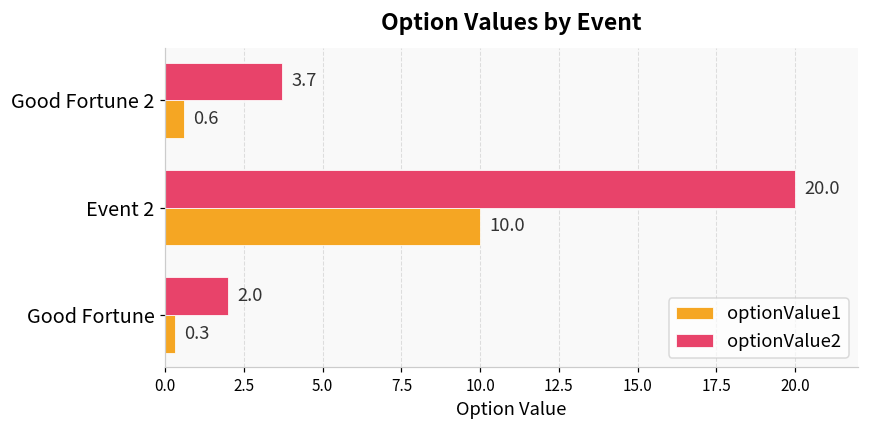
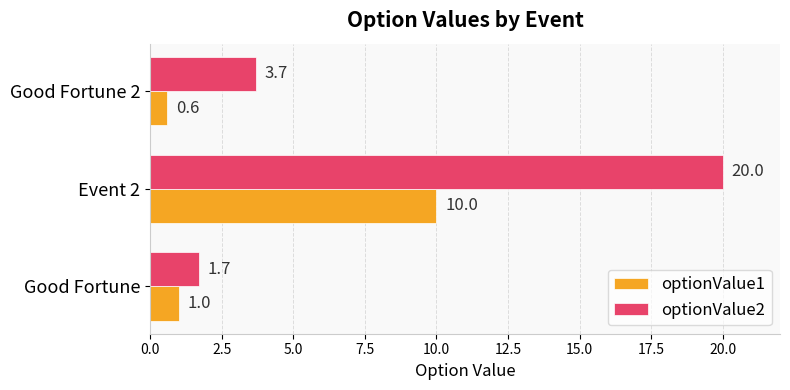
optionValue2, Good Fortune: 2.0 -> 1.7
optionValue1, Good Fortune: 0.3 -> 1.0
